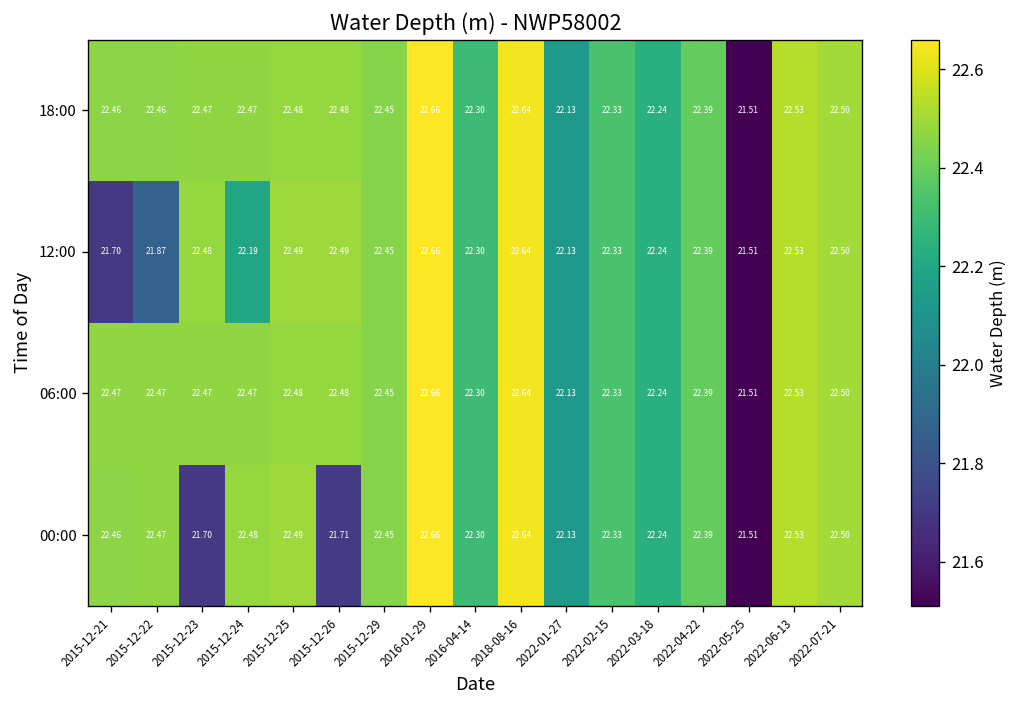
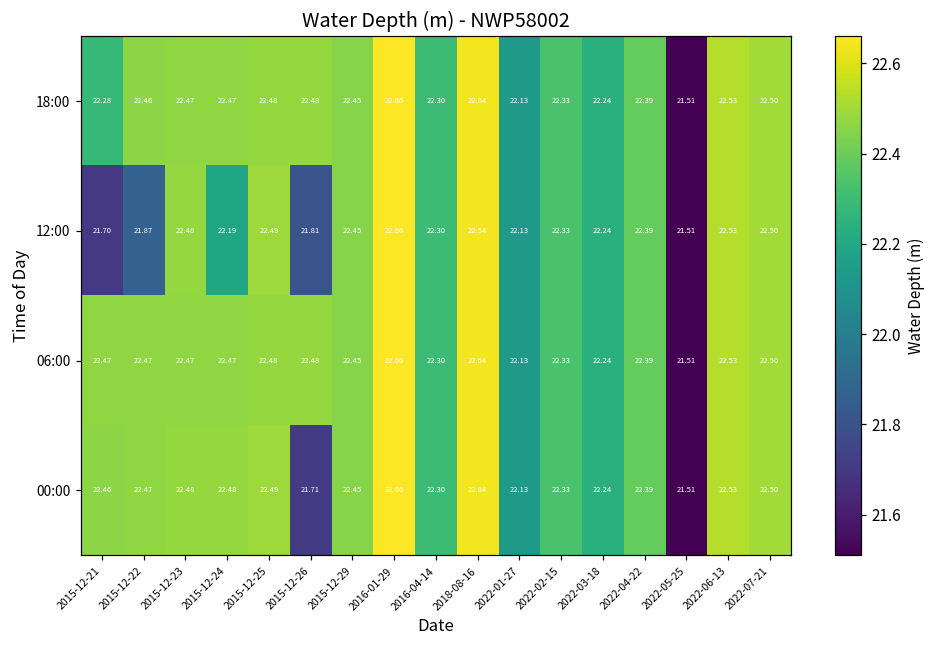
18:00, 2015-12-21: 22.46 -> 22.28
12:00, 2015-12-26: 22.49 -> 21.81
00:00, 2015-12-23: 21.70 -> 22.48
